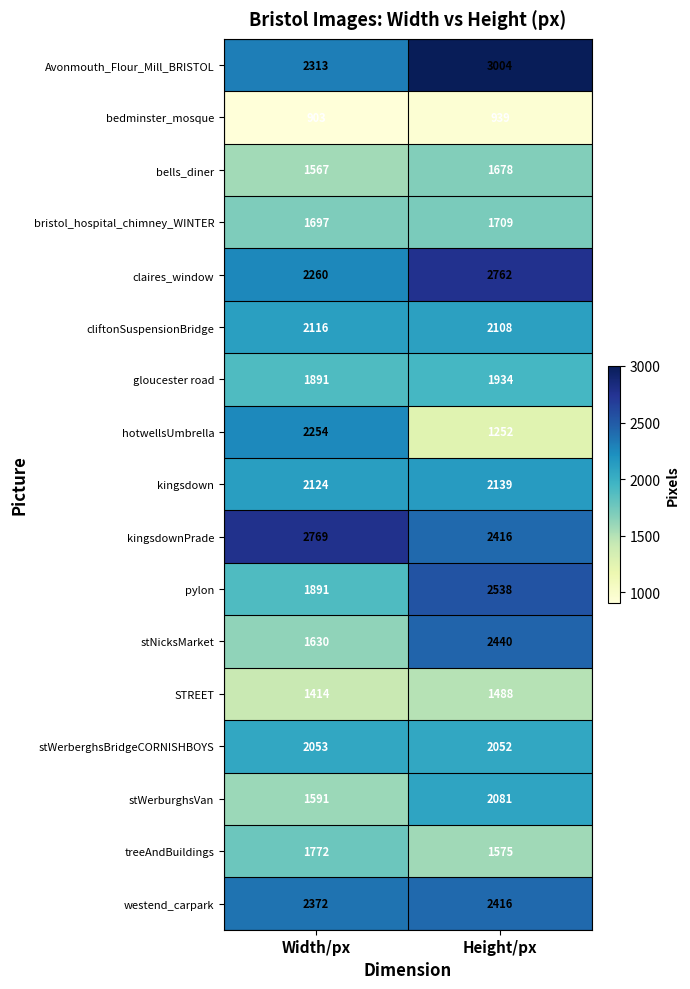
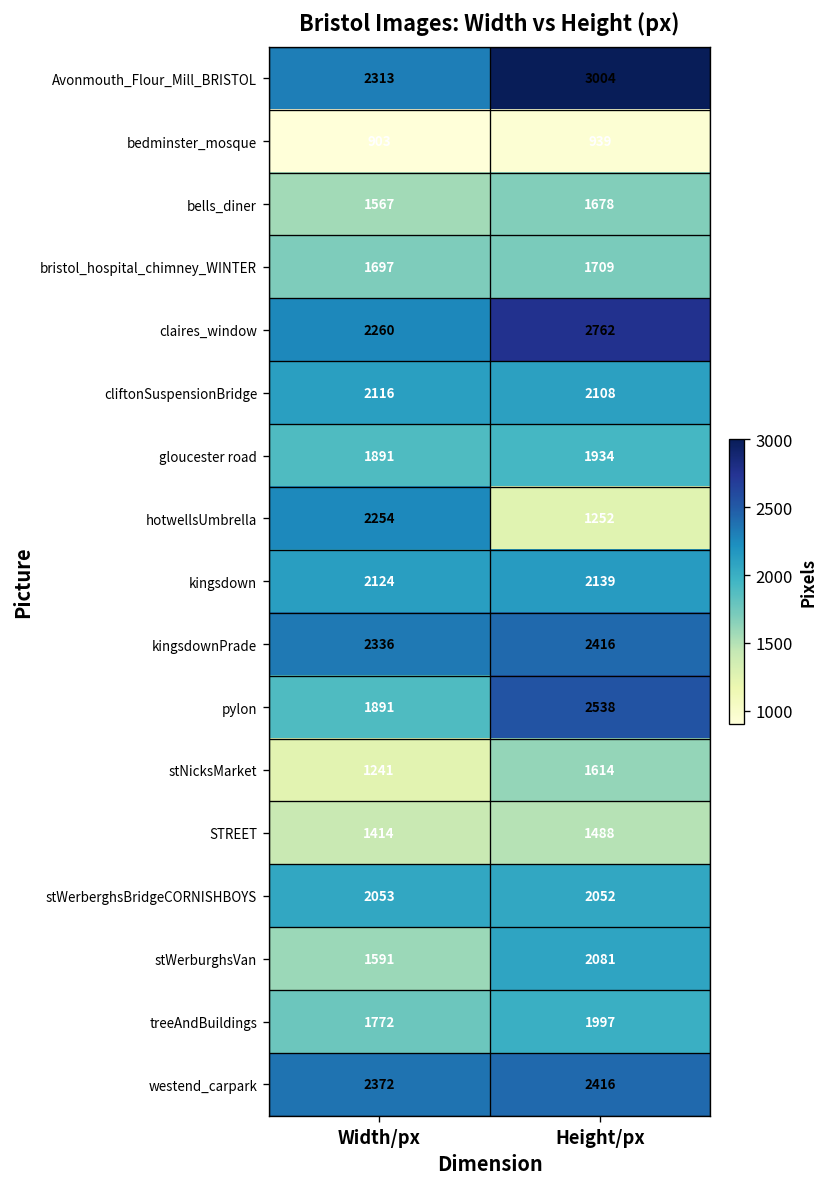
kingsdownPrade, Width/px: 2769 -> 2336
stNicksMarket, Width/px: 1630 -> 1241
stNicksMarket, Height/px: 2440 -> 1614
treeAndBuildings, Height/px: 1575 -> 1997
